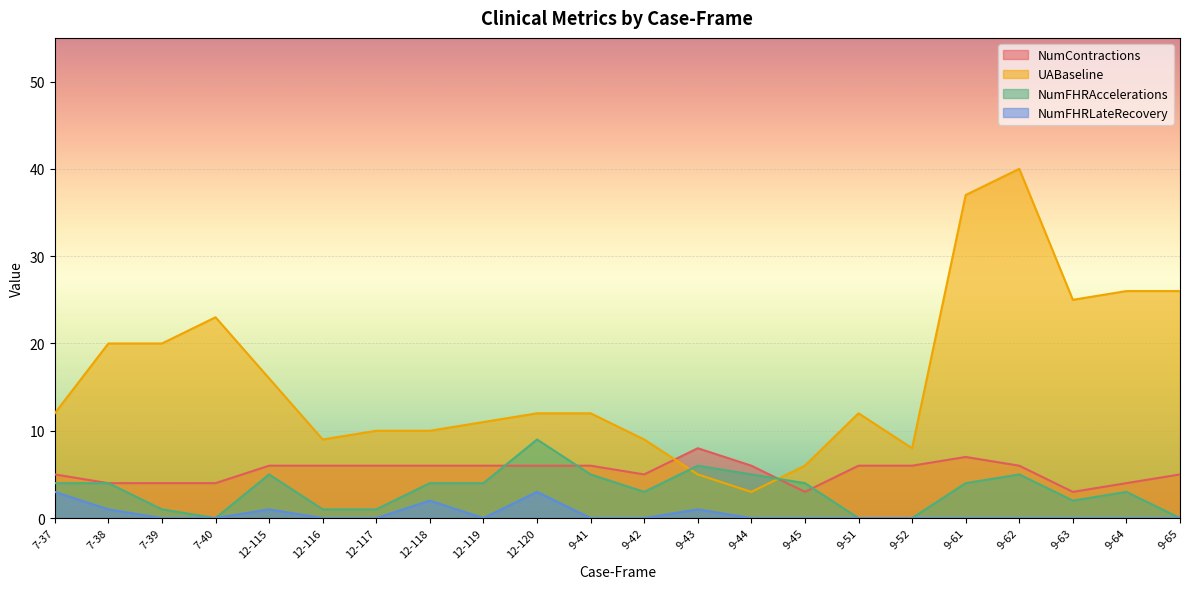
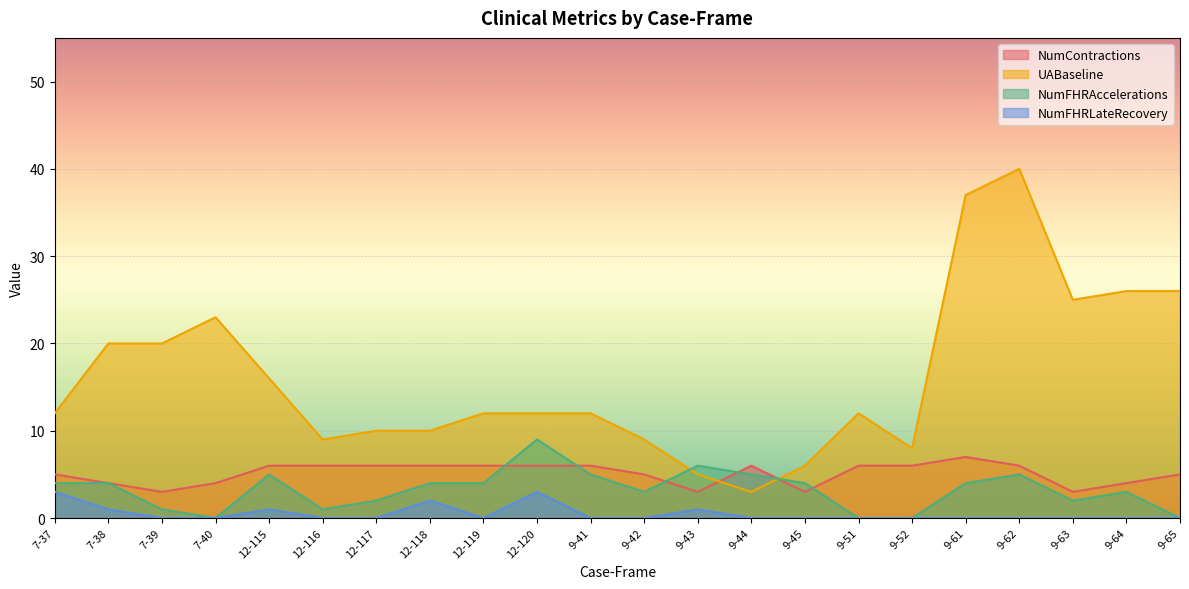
NumContractions, 7-39: 4 -> 3
NumFHRAccelerations, 12-117: 1 -> 2
UABaseline, 12-119: 11 -> 12
NumContractions, 9-43: 8 -> 3
